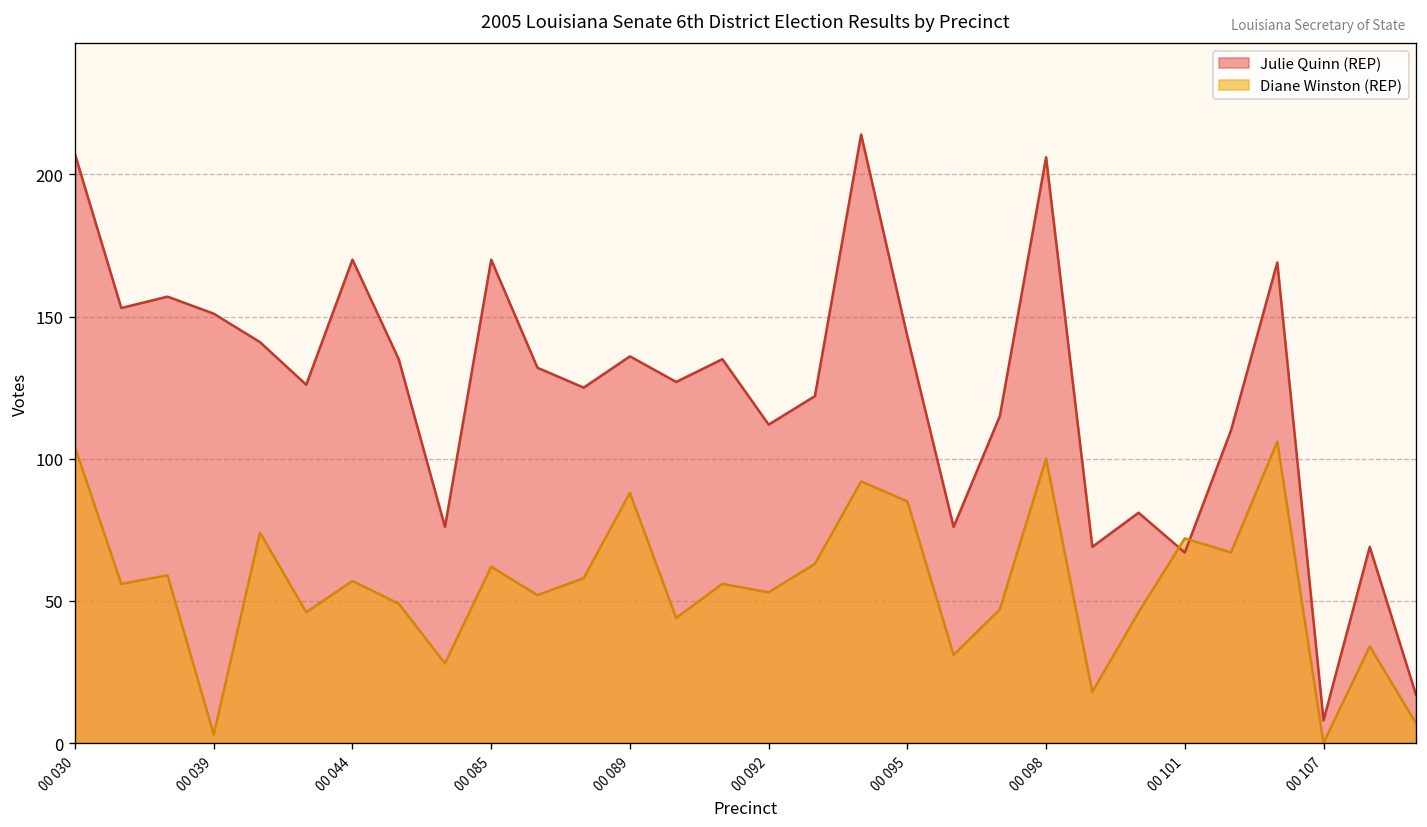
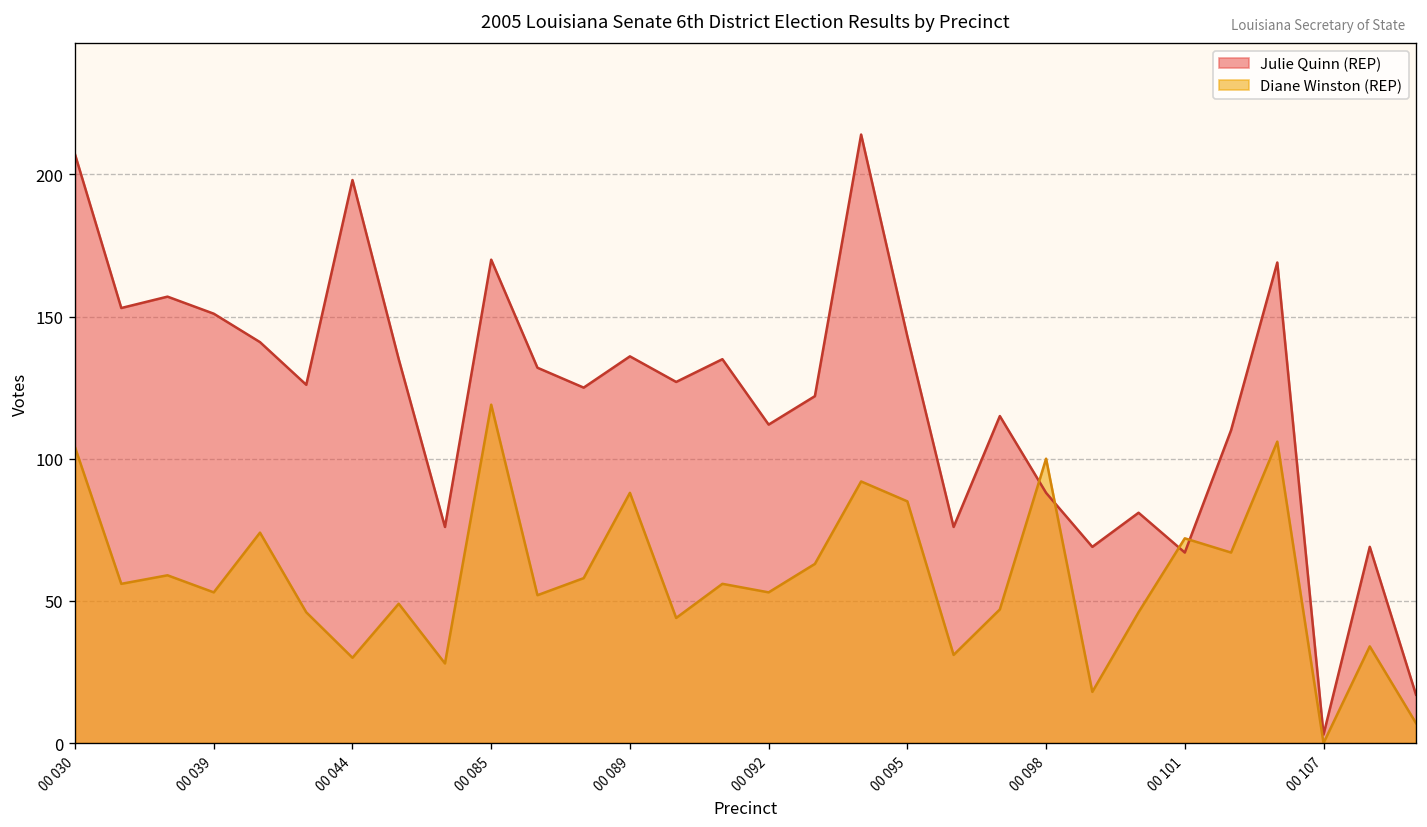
Diane Winston (REP), 00 039: 3 -> 53
Julie Quinn (REP), 00 044: 170 -> 198
Diane Winston (REP), 00 044: 57 -> 30
Diane Winston (REP), 00 085: 62 -> 119
Julie Quinn (REP), 00 098: 206 -> 88
Julie Quinn (REP), 00 107: 8 -> 3
